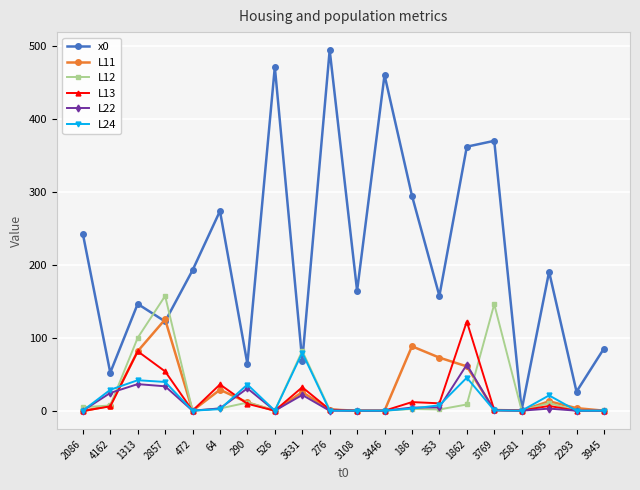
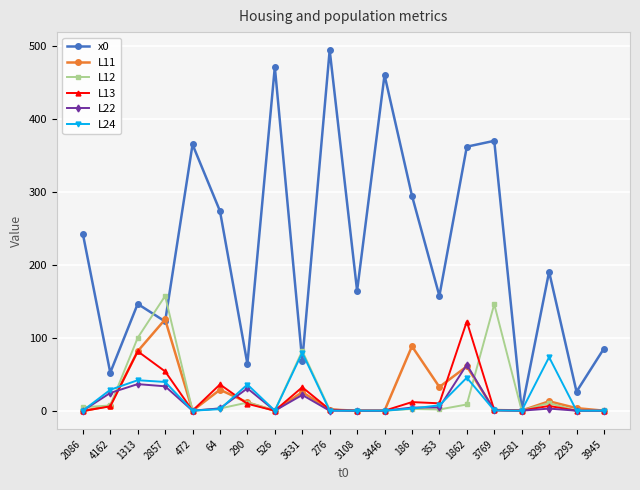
x0, 472: 190 -> 370
L11, 353: 70 -> 30
L24, 3295: 20 -> 70
